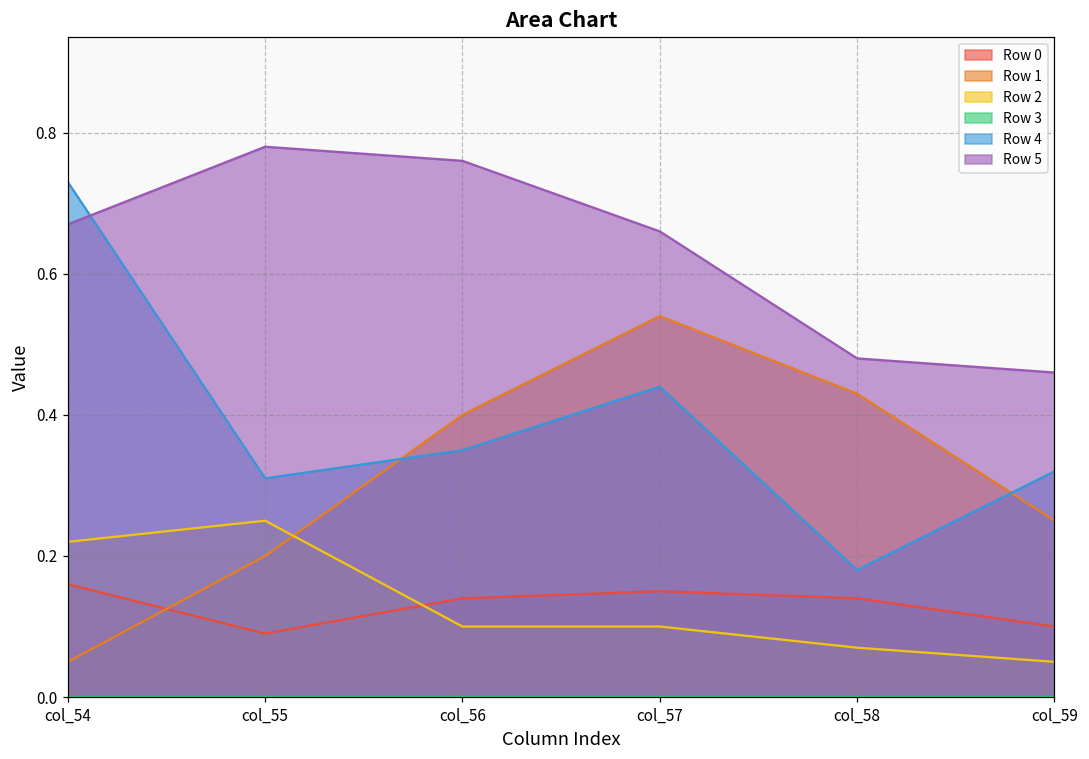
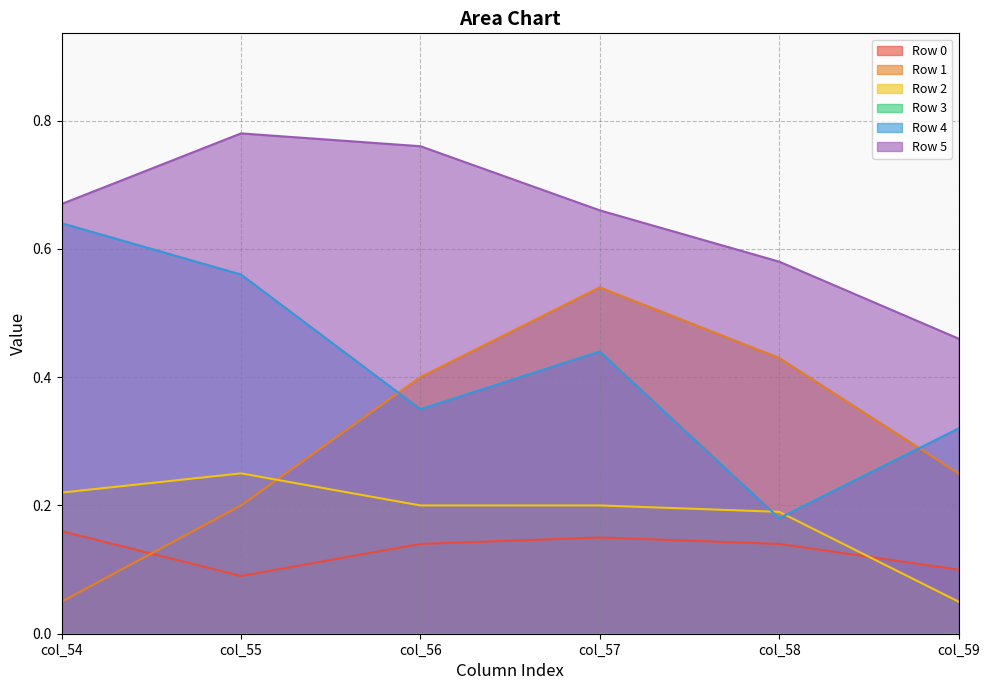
Row 4, col_54: 0.73 -> 0.64
Row 4, col_55: 0.31 -> 0.56
Row 2, col_56: 0.1 -> 0.2
Row 2, col_57: 0.1 -> 0.2
Row 2, col_58: 0.07 -> 0.19
Row 5, col_58: 0.48 -> 0.58
